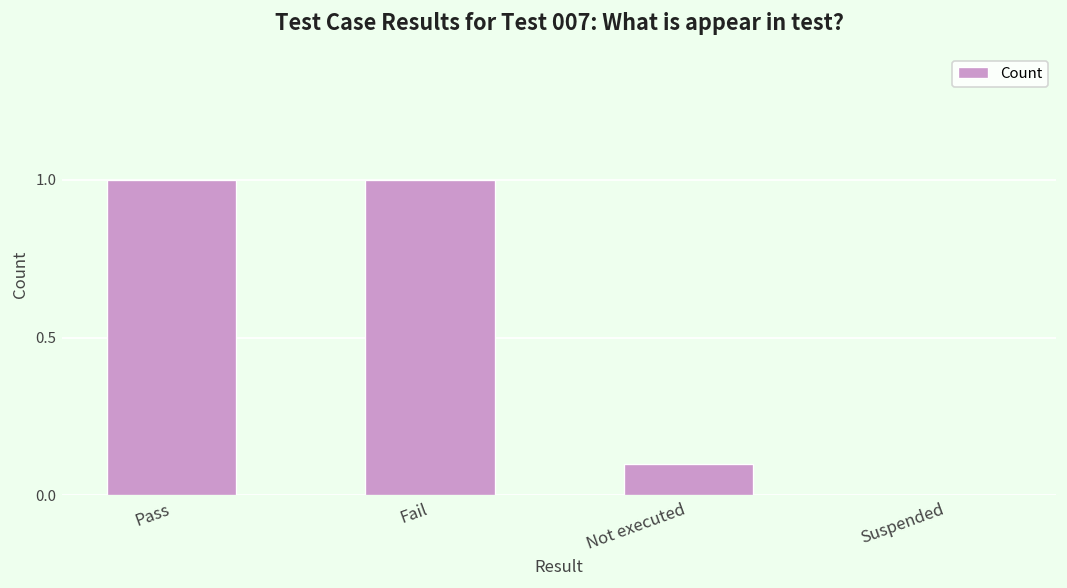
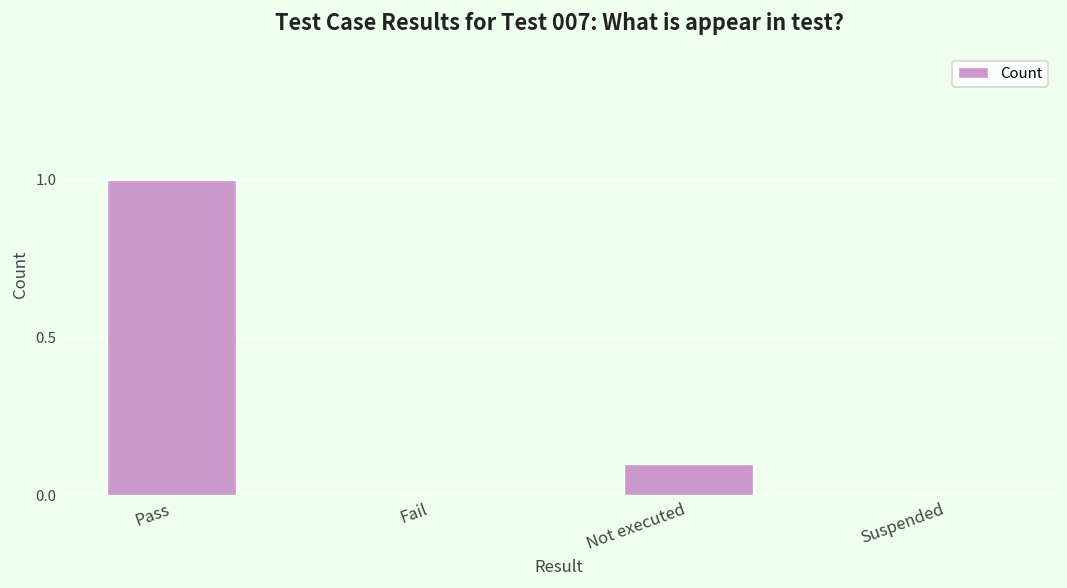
Fail: 1 -> 0
